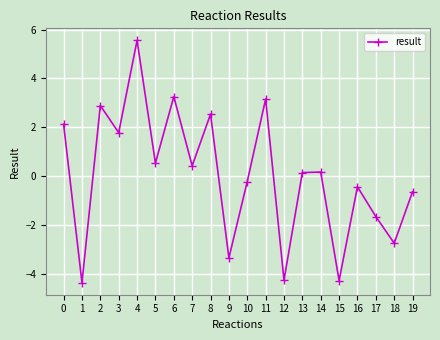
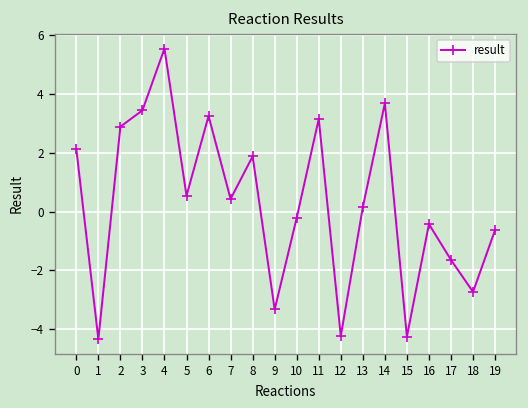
3: 1.8 -> 3.4
8: 2.5 -> 1.9
14: 0.2 -> 3.7
